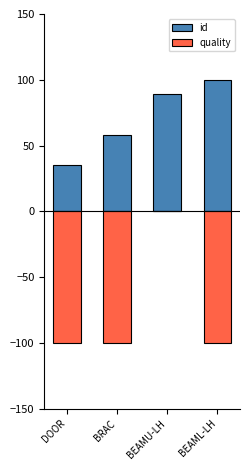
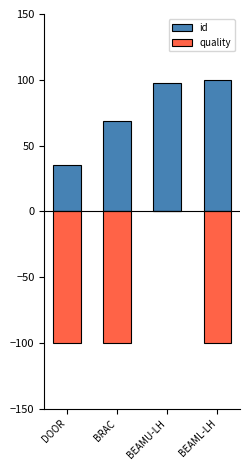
id, BRAC: 58 -> 69
id, BEAMU-LH: 89 -> 97
